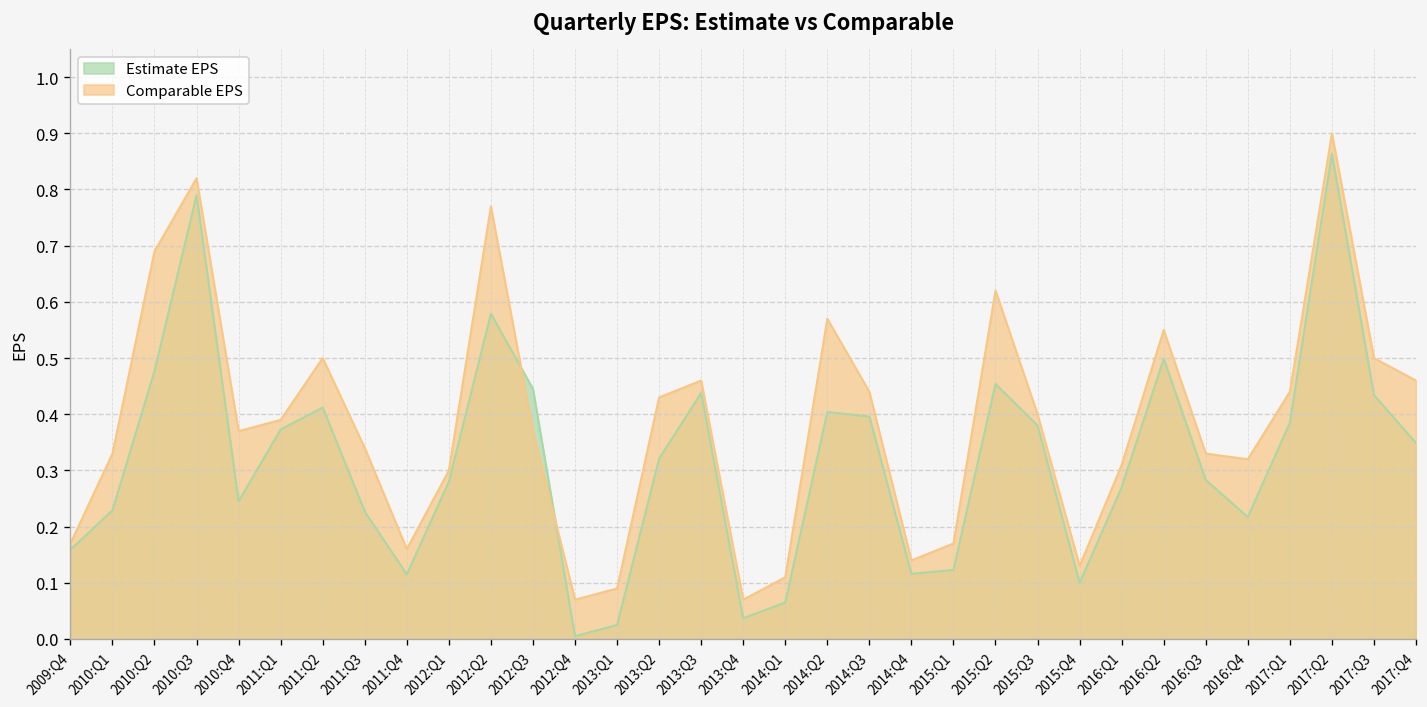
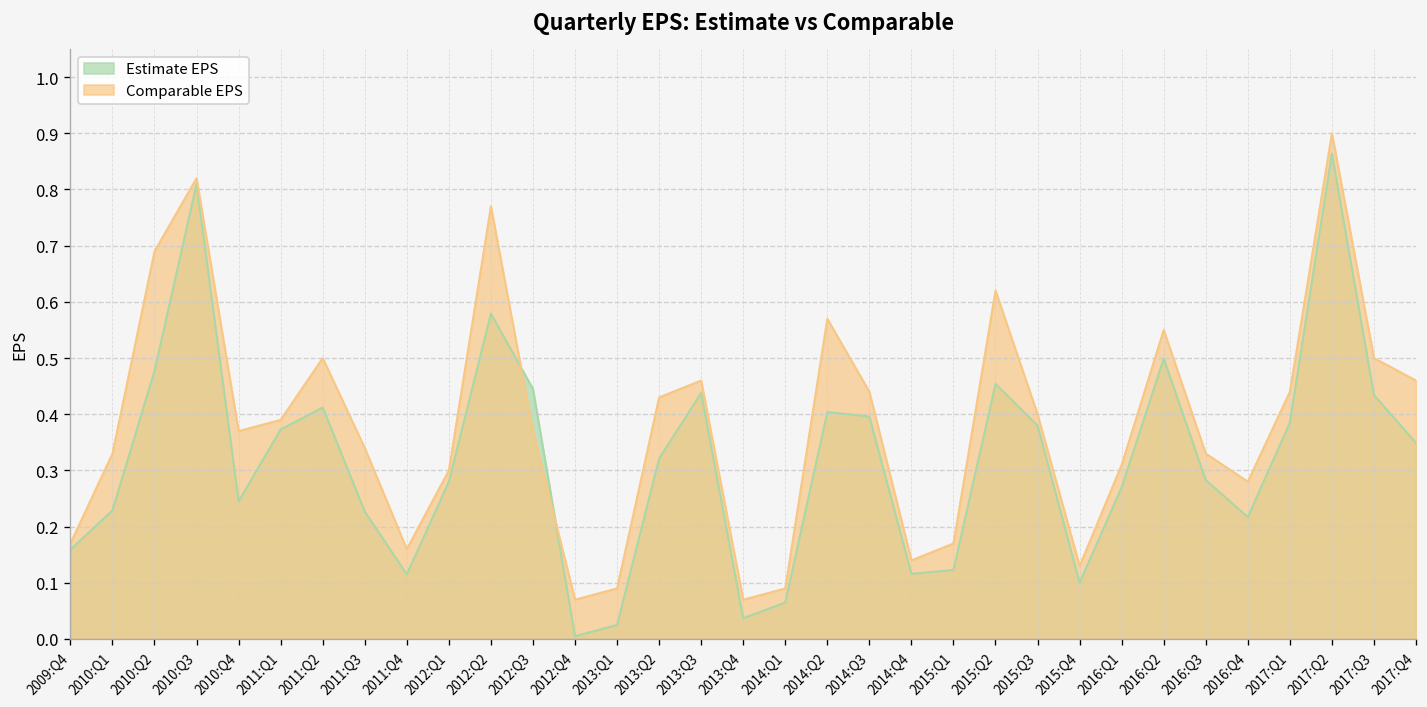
Estimate EPS, 2010:Q3: 0.79 -> 0.81
Comparable EPS, 2014:Q1: 0.11 -> 0.09
Comparable EPS, 2016:Q4: 0.32 -> 0.28
